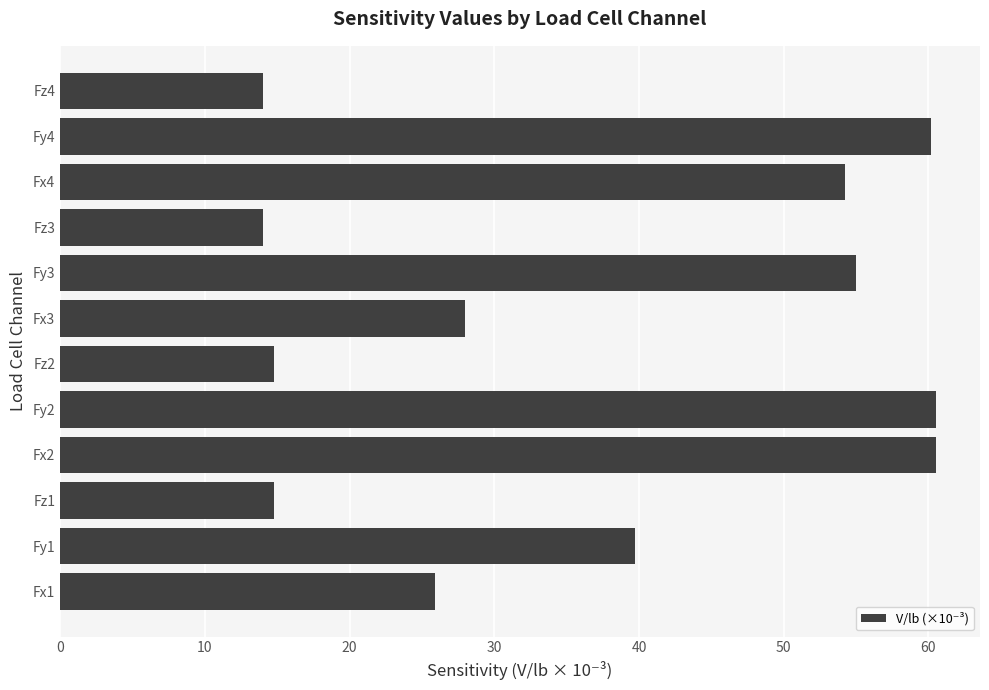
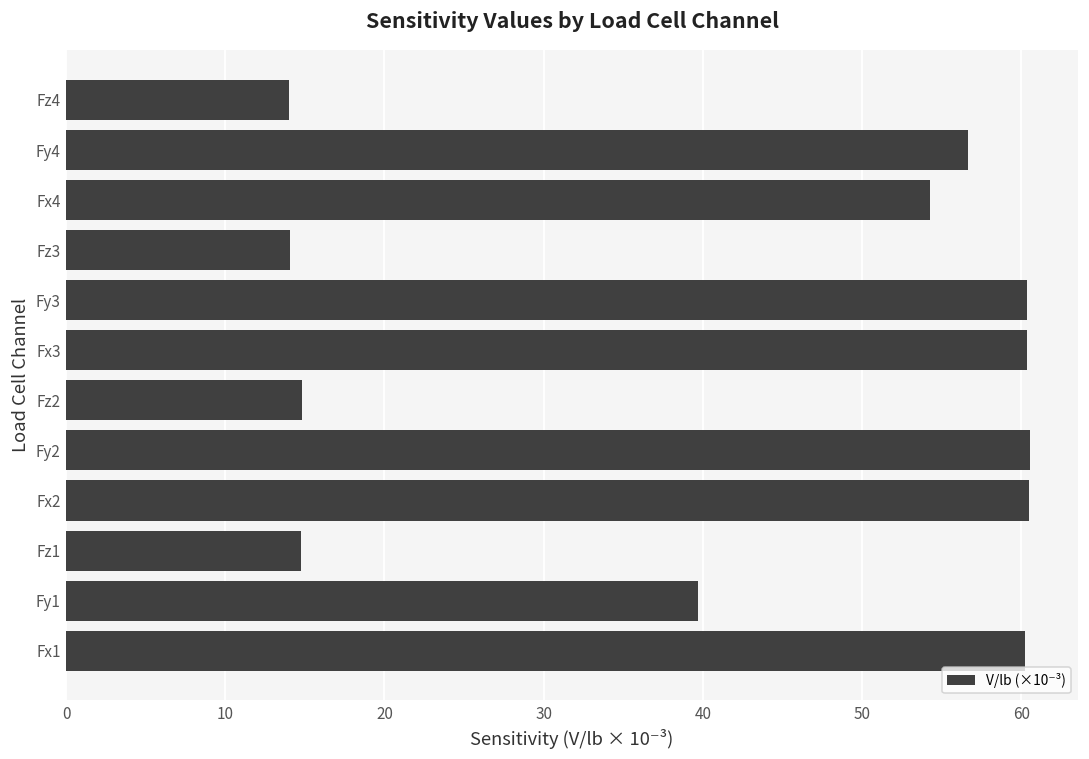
Fy4: 60.2 -> 56.7
Fy3: 55.0 -> 60.3
Fx3: 28.0 -> 60.3
Fx1: 25.9 -> 60.2
